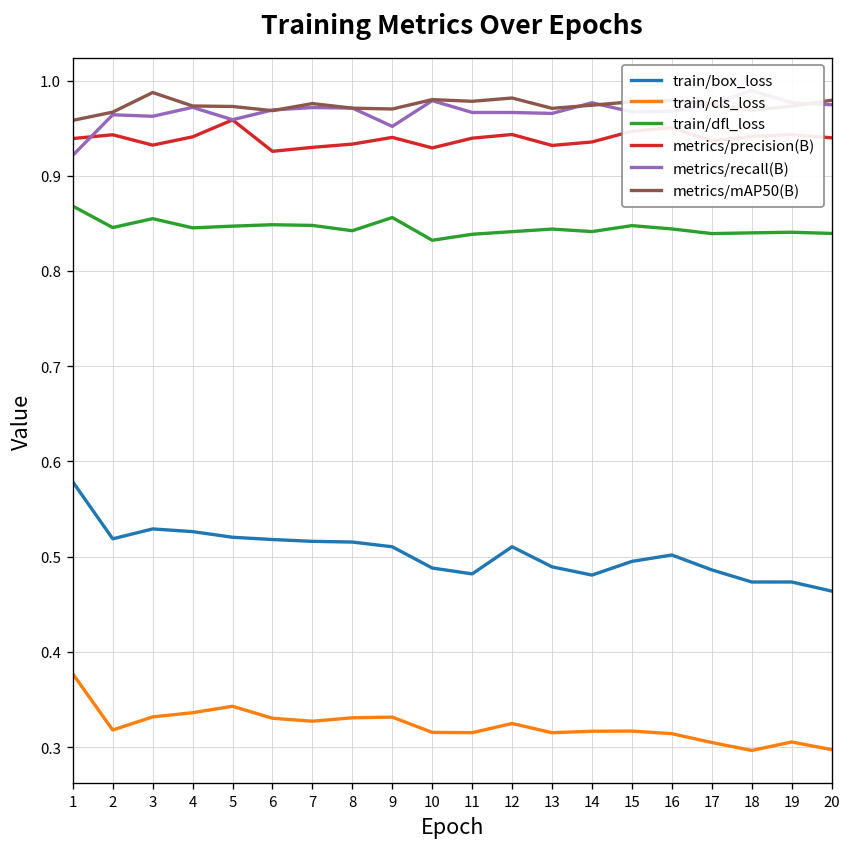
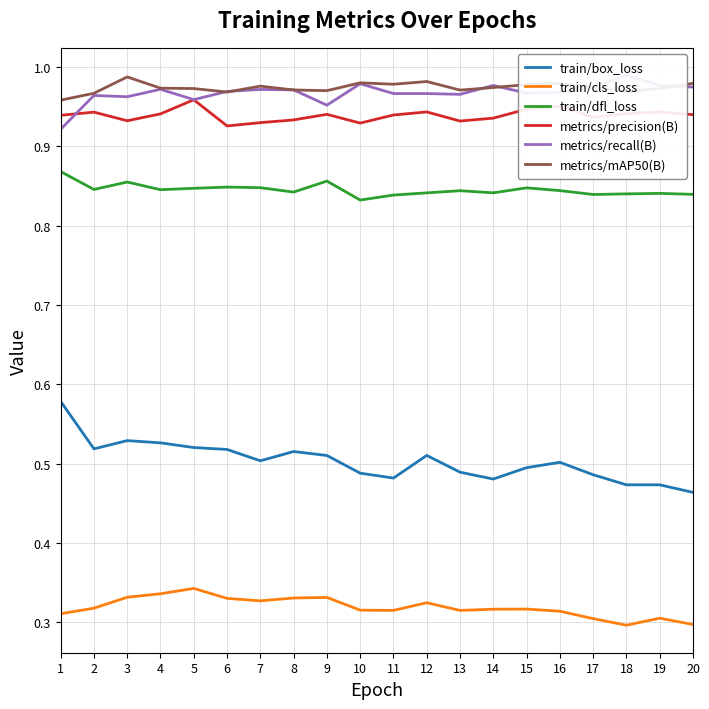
train/cls_loss, 1: 0.38 -> 0.31
train/box_loss, 7: 0.52 -> 0.50
